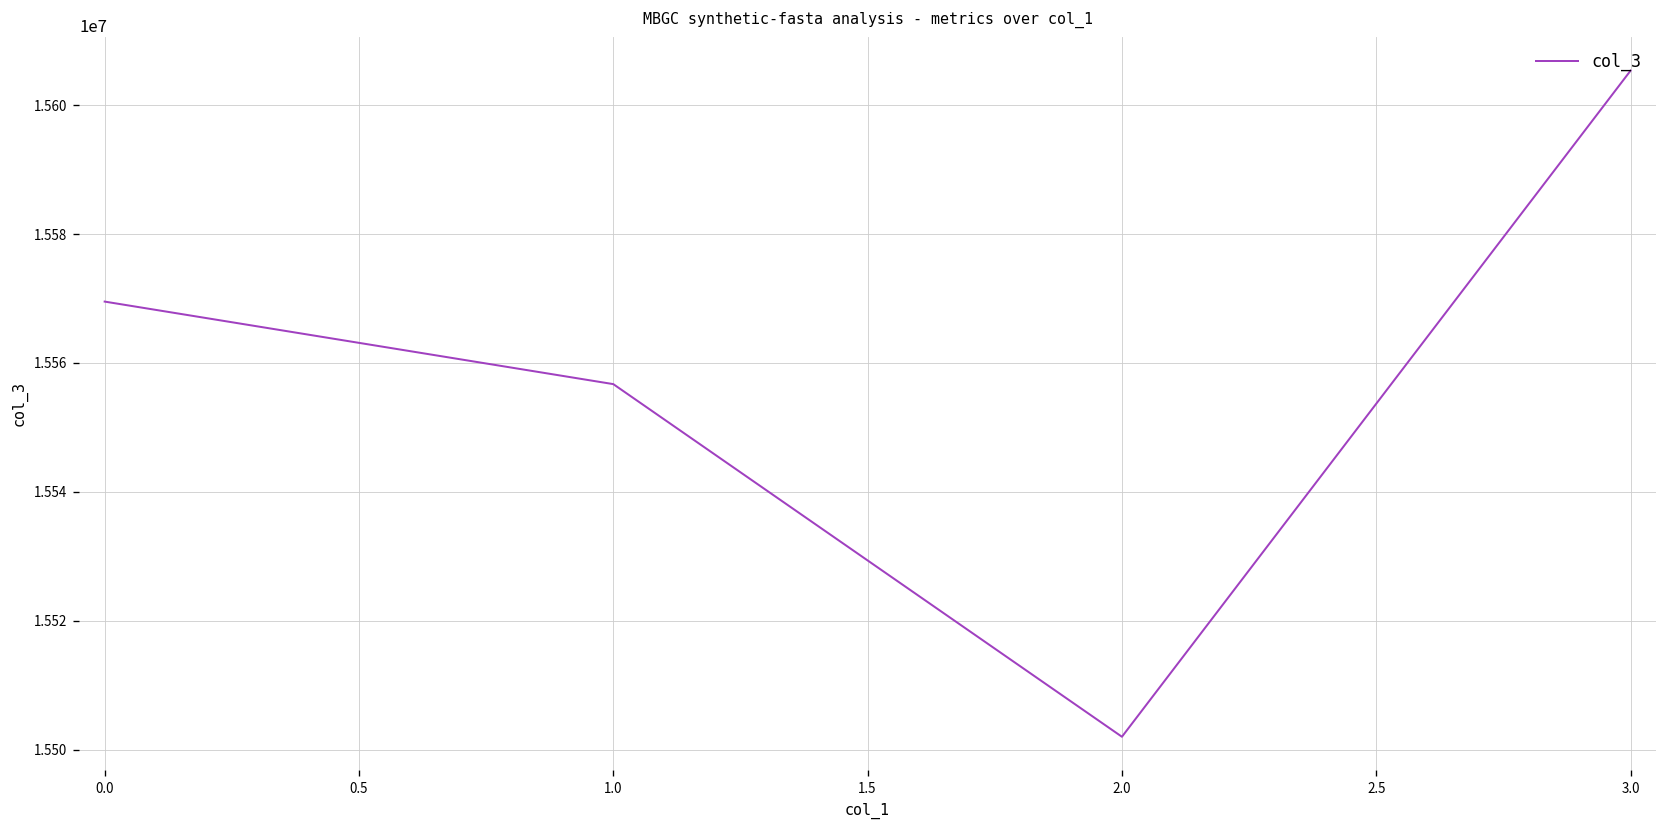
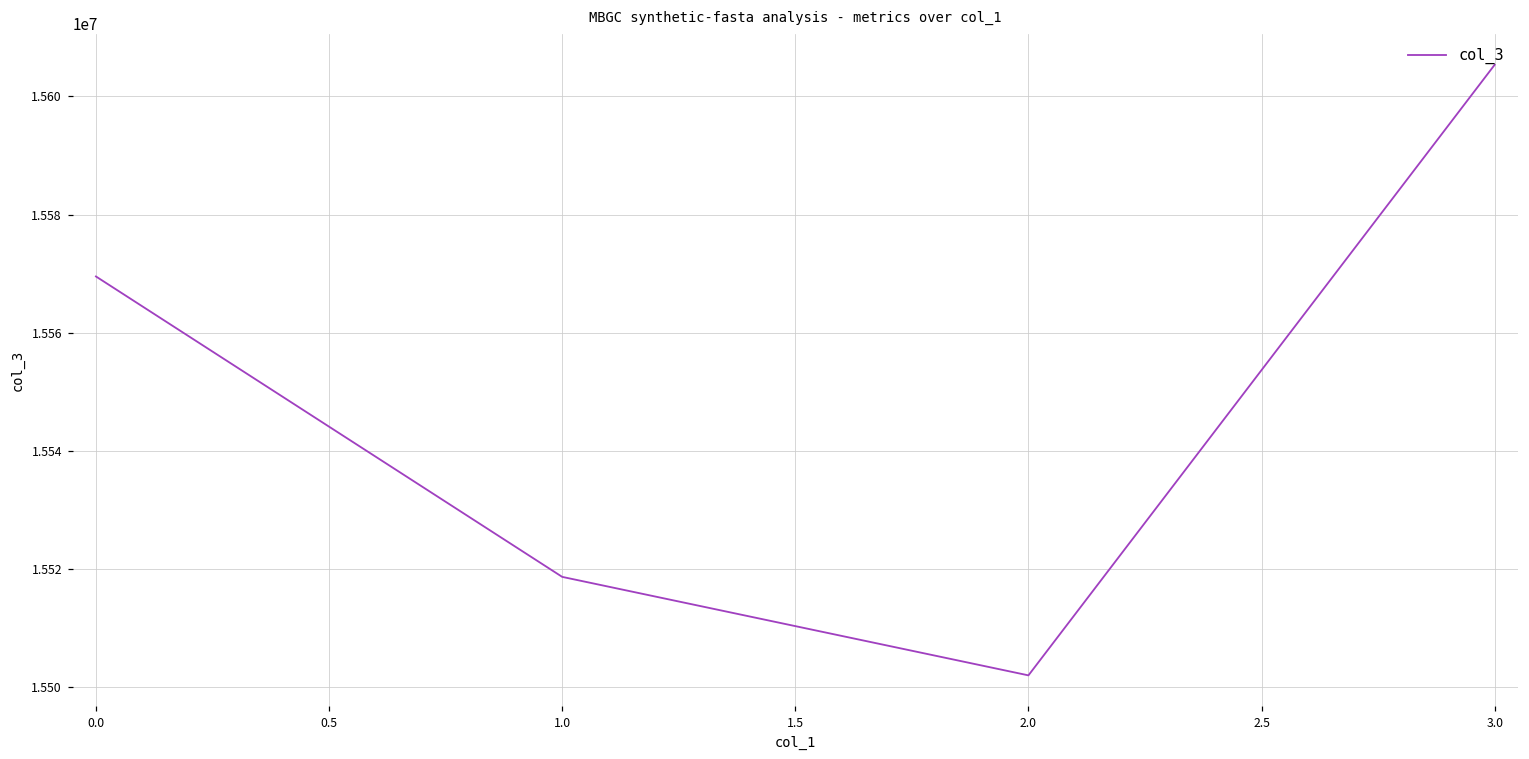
1.0: 15557000 -> 15519000
